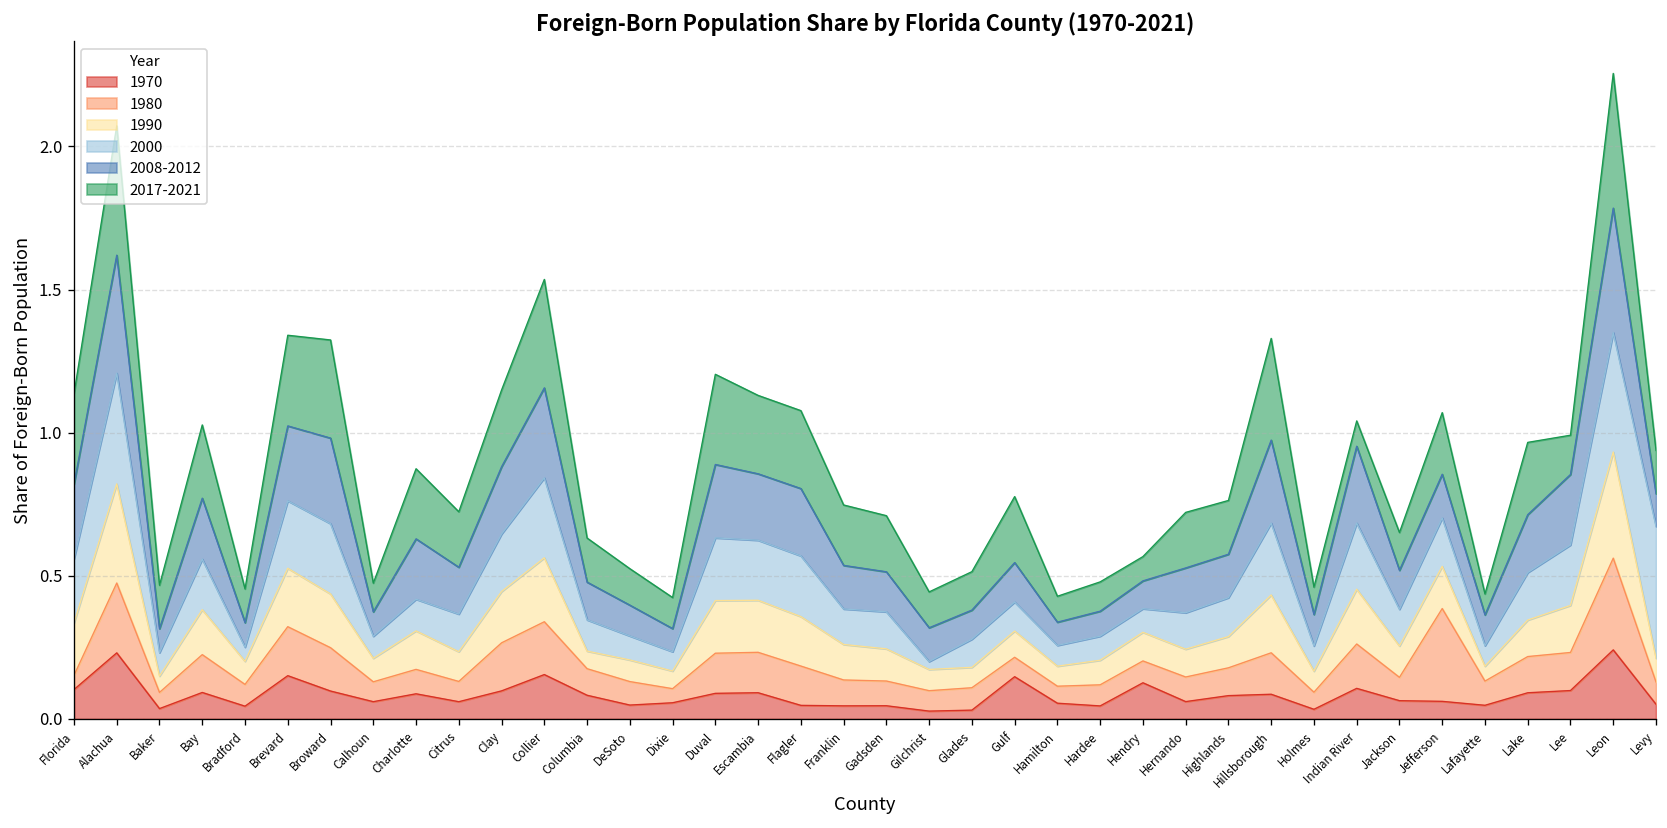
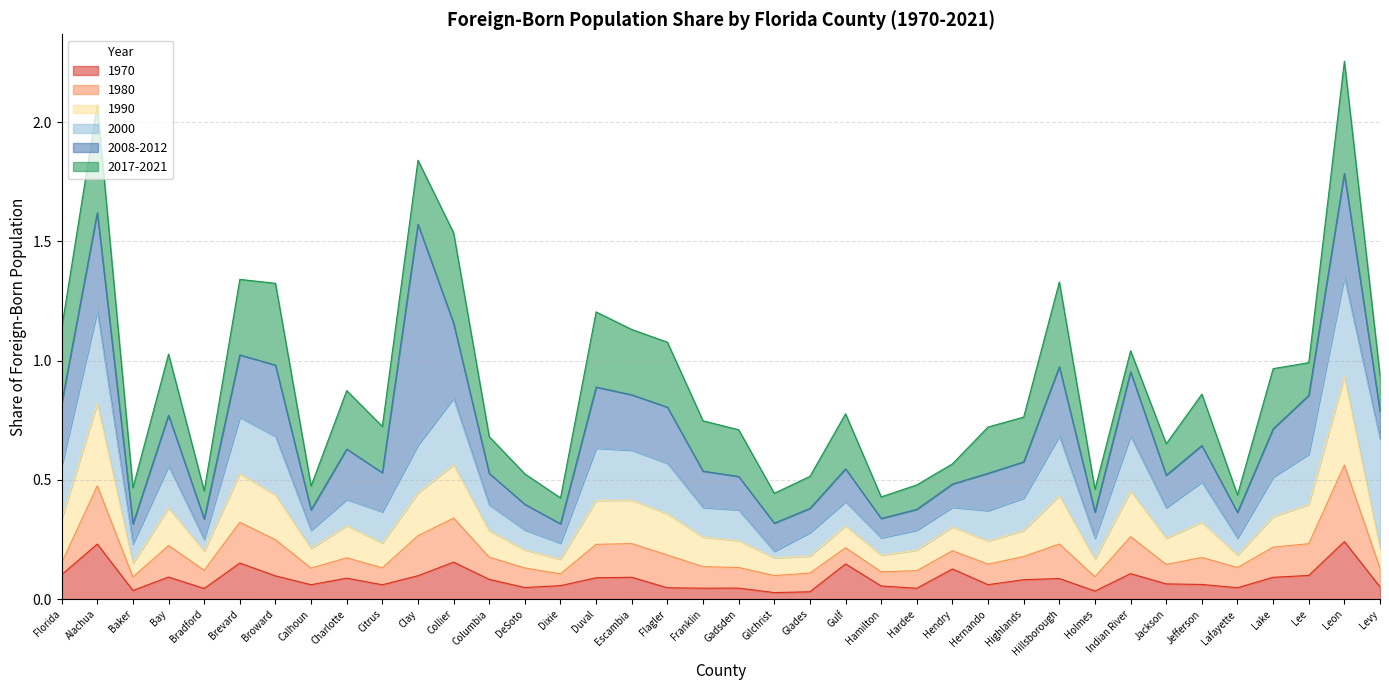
2008-2012, Clay: 0.23 -> 0.93
1990, Columbia: 0.06 -> 0.11
1980, Jefferson: 0.32 -> 0.11
